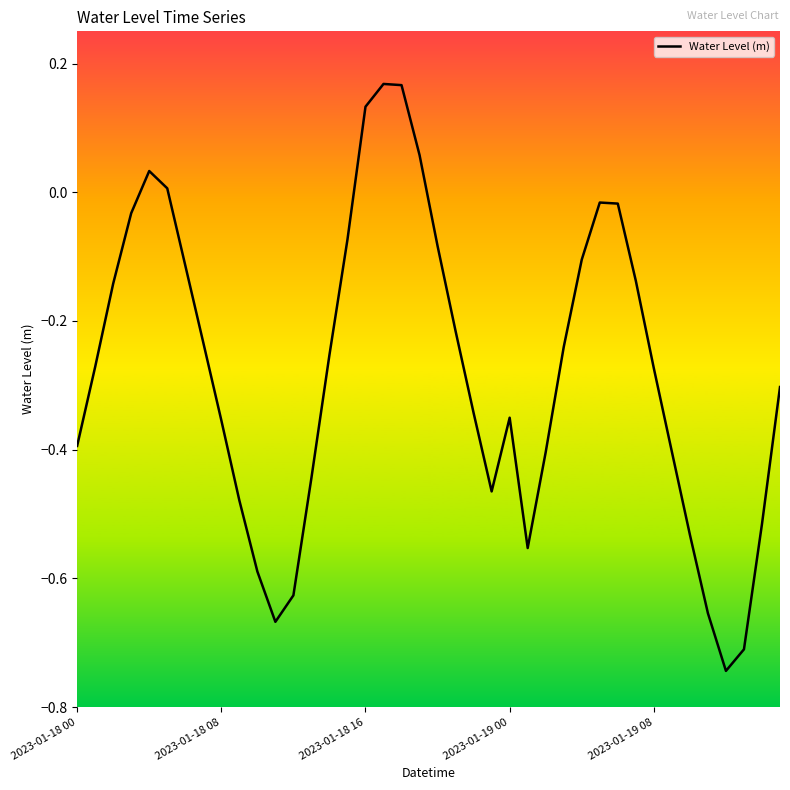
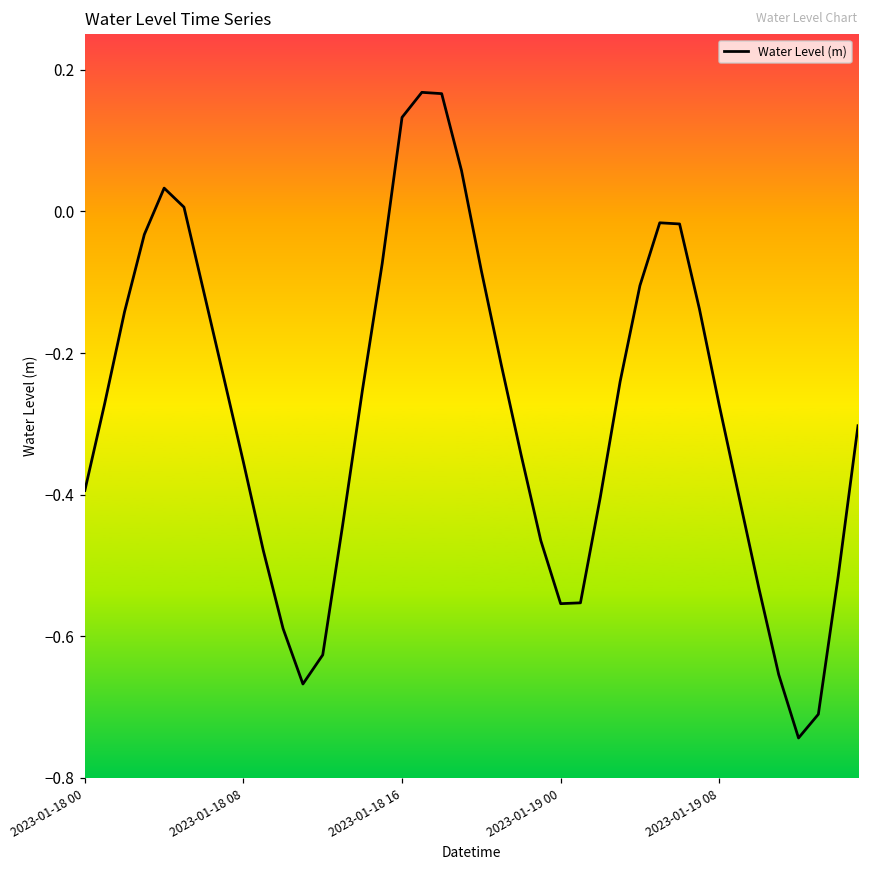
2023-01-19 00: -0.35 -> -0.55
